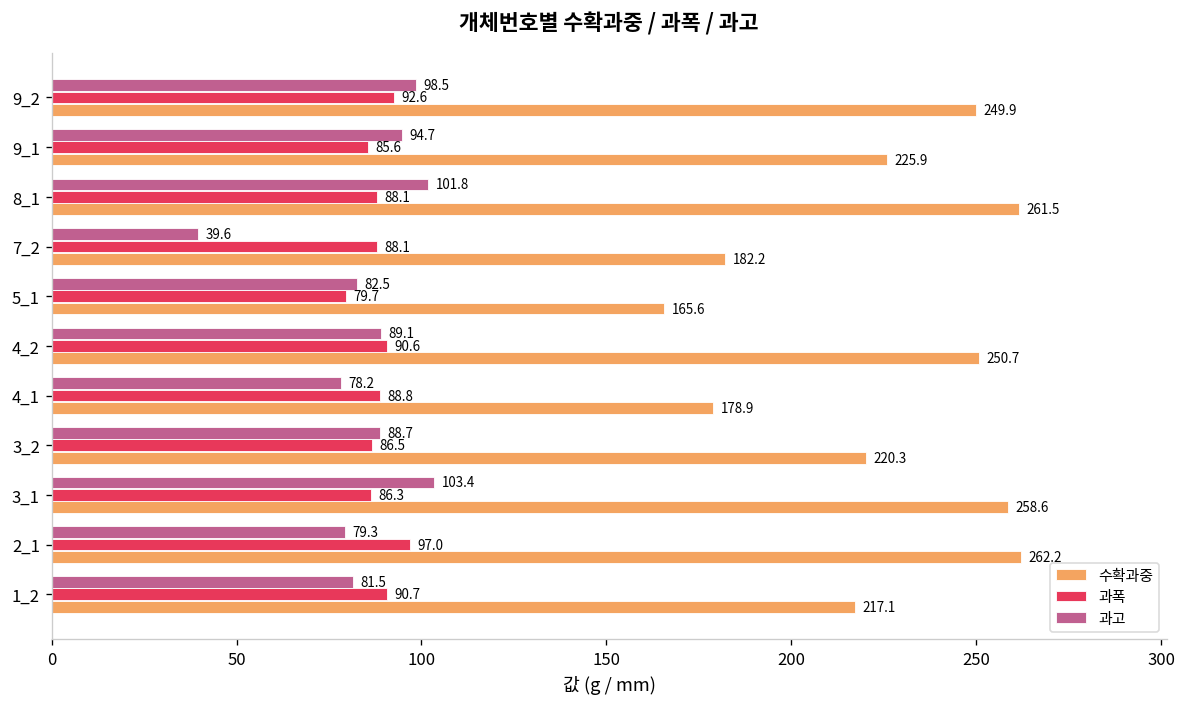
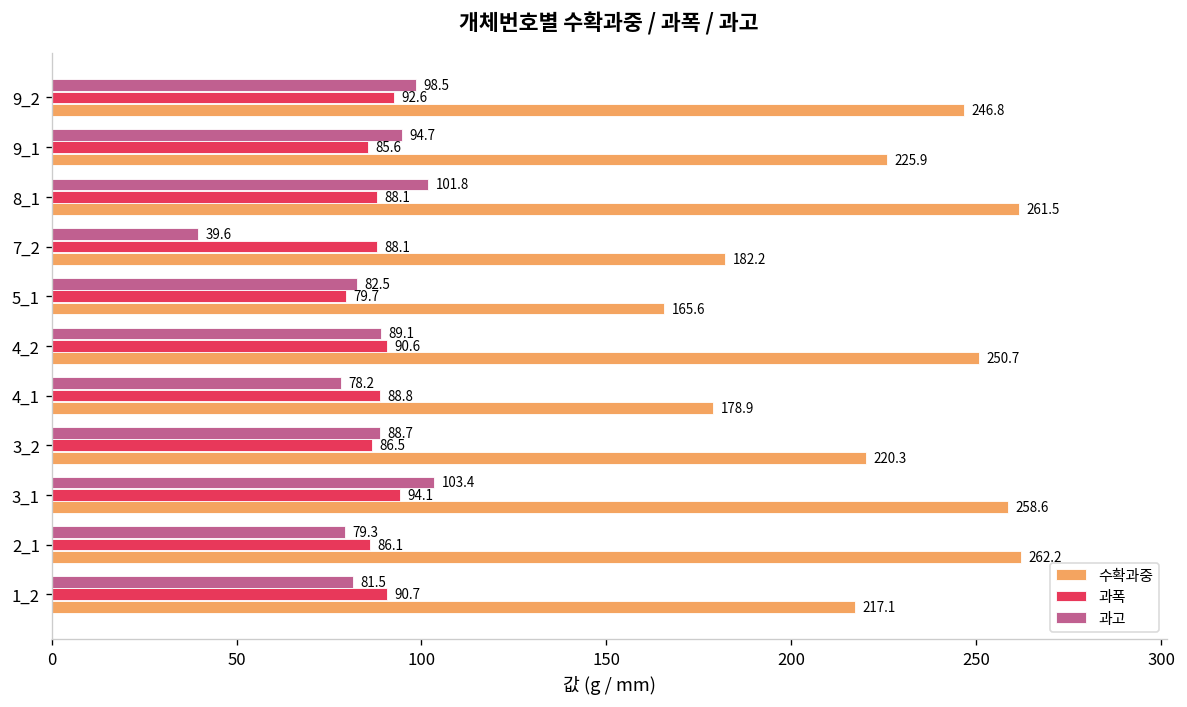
수확과중, 9_2: 249.9 -> 246.8
과폭, 3_1: 86.3 -> 94.1
과폭, 2_1: 97.0 -> 86.1
